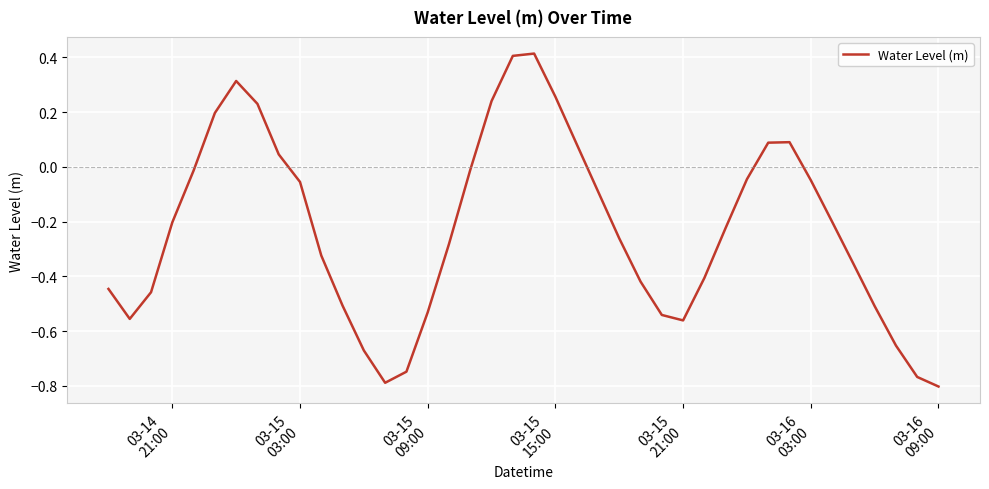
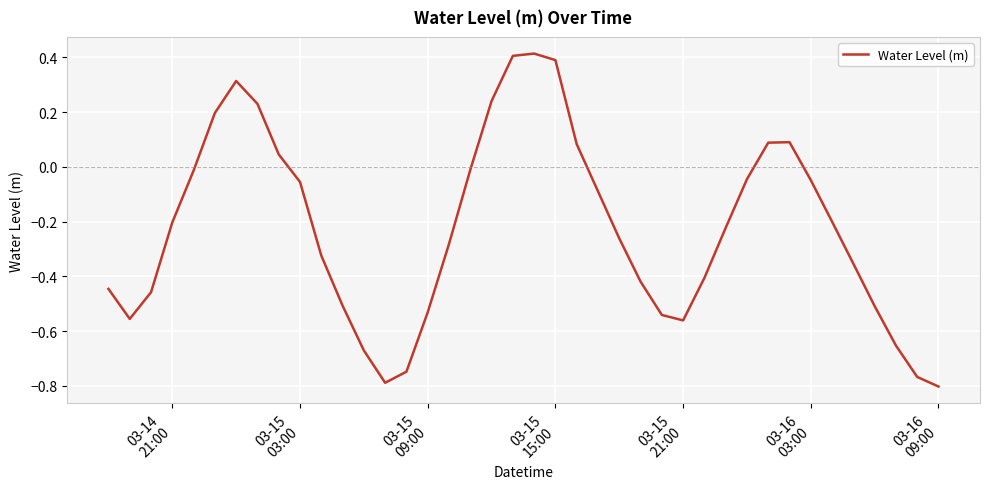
03-15 15:00: 0.26 -> 0.39
